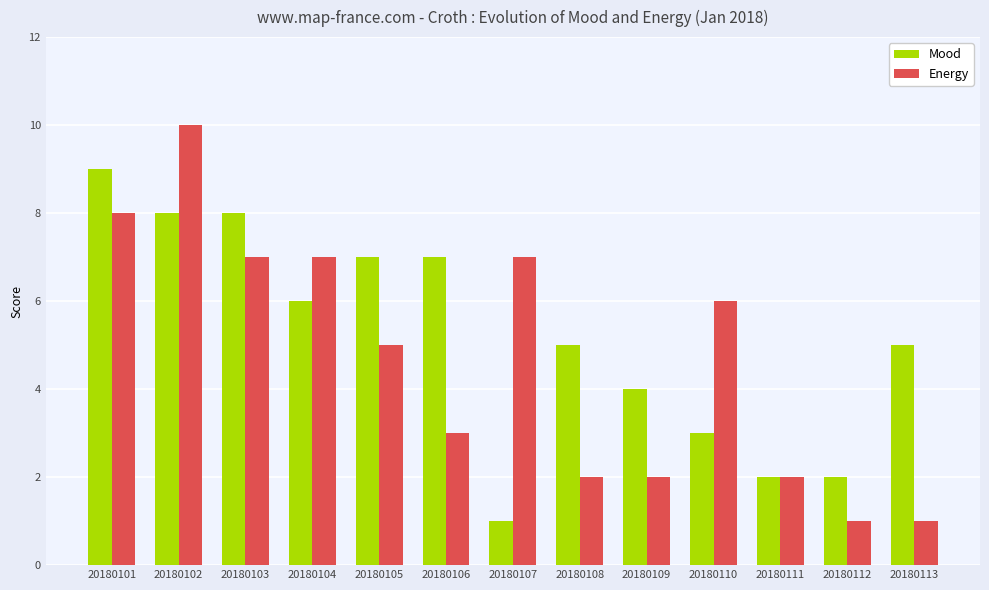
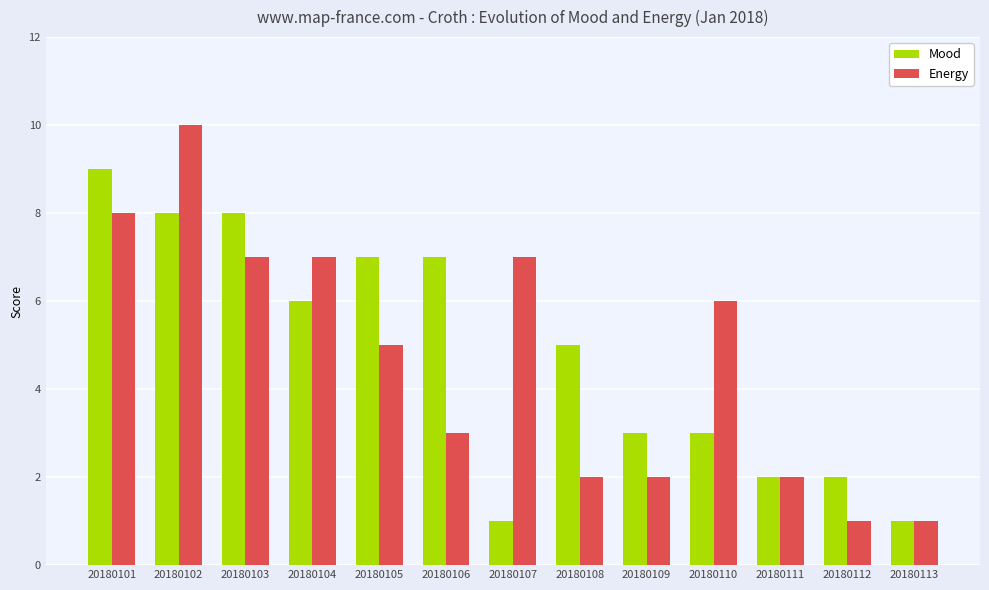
Mood, 20180109: 4 -> 3
Mood, 20180113: 5 -> 1
